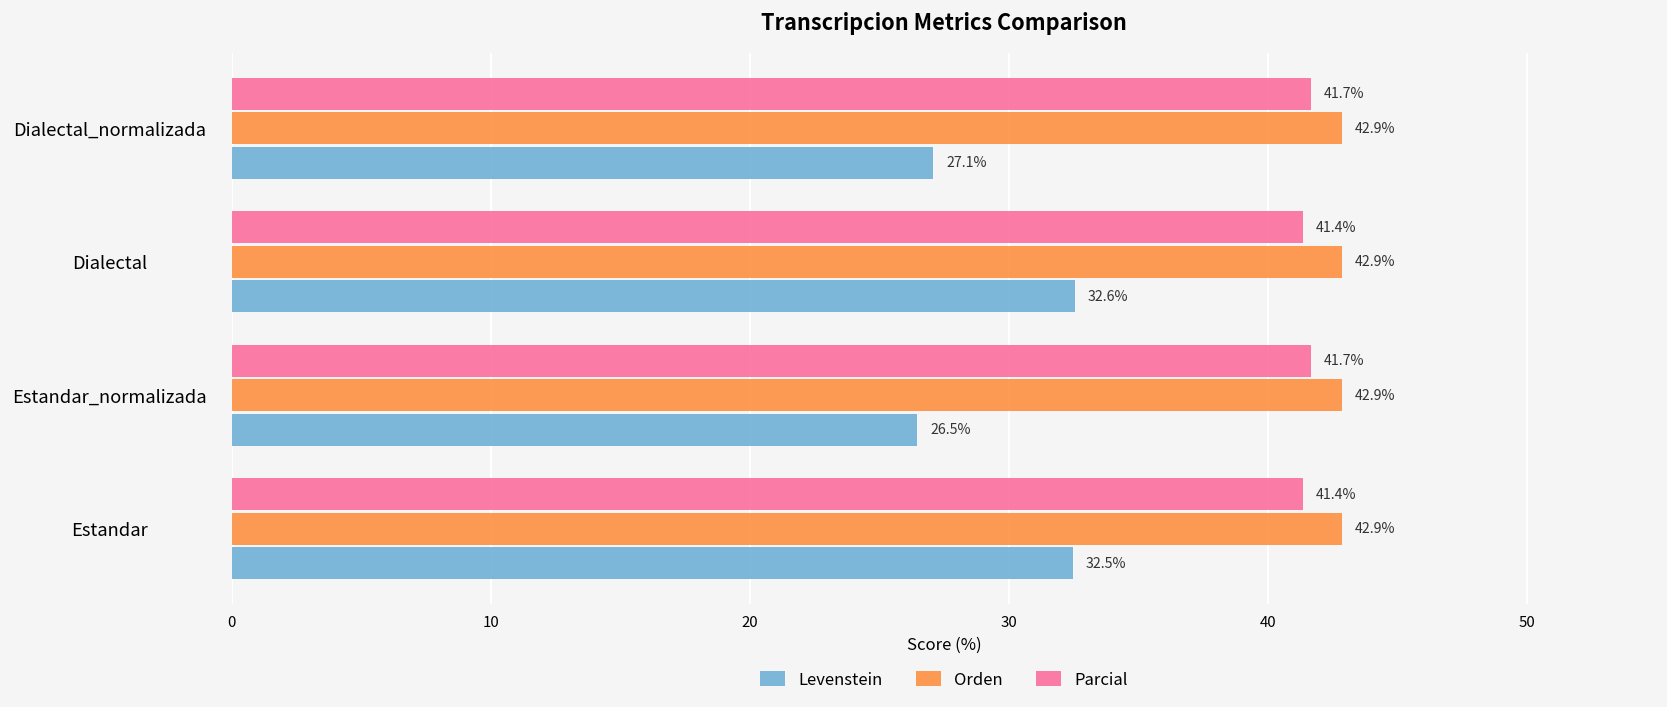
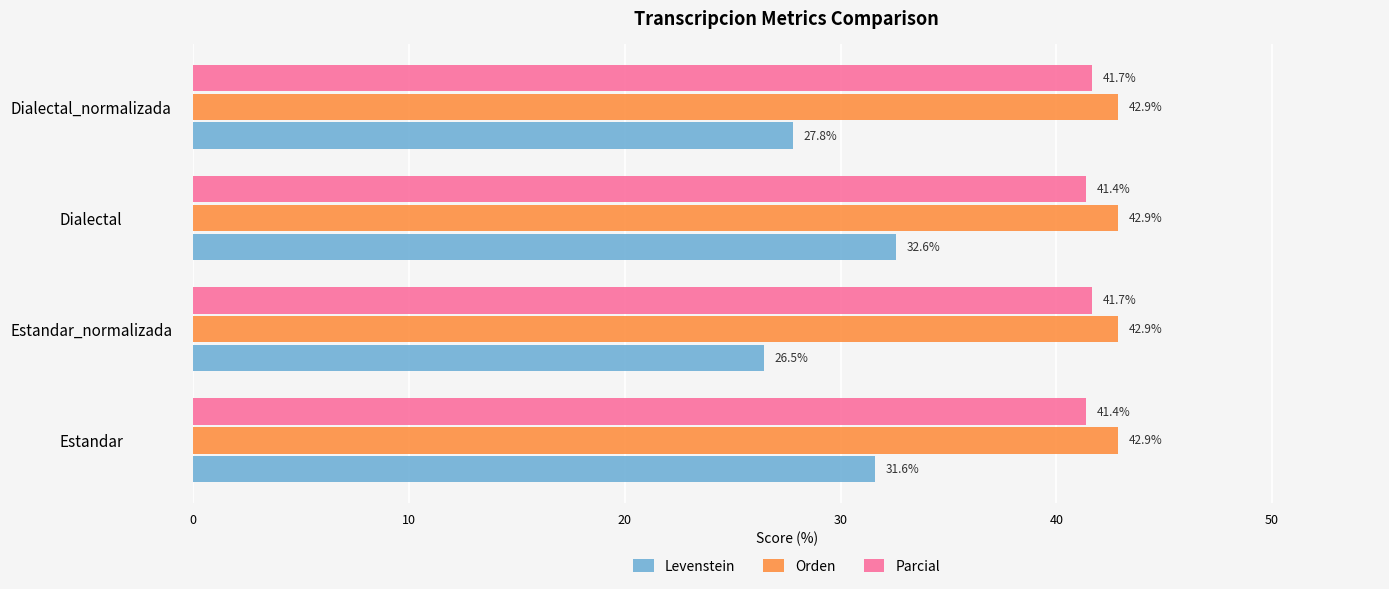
Levenstein, Dialectal_normalizada: 27.1% -> 27.8%
Levenstein, Estandar: 32.5% -> 31.6%
